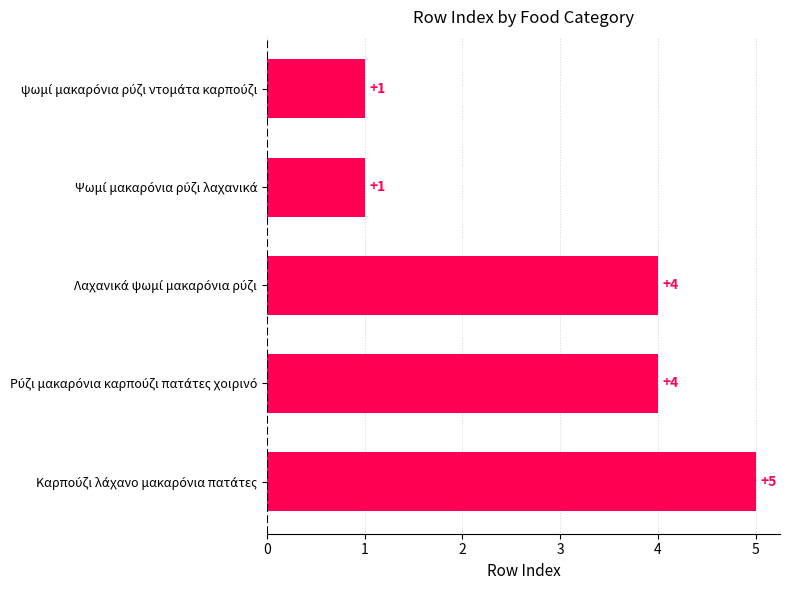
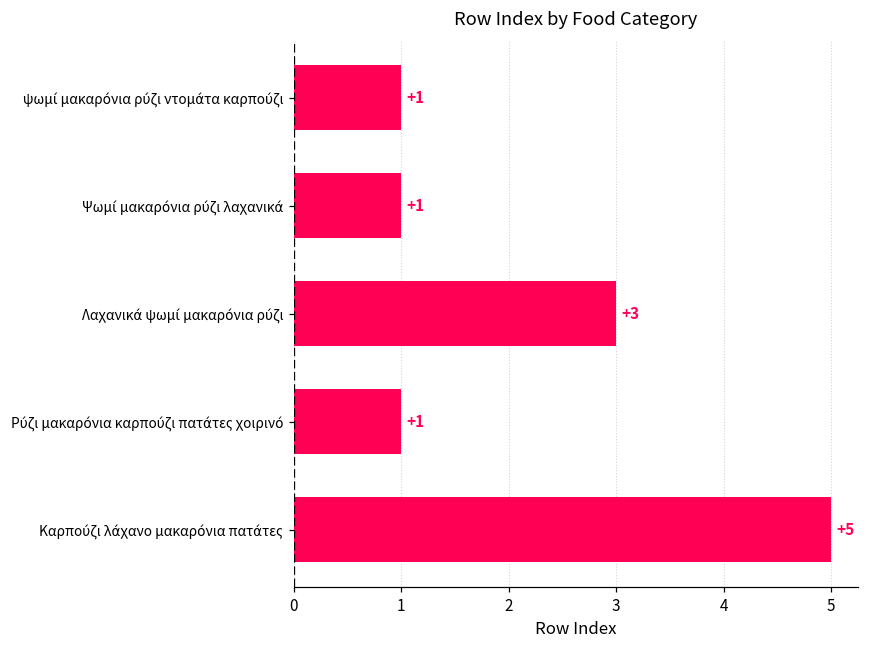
Λαχανικά ψωμί μακαρόνια ρύζι: +4 -> +3
Ρύζι μακαρόνια καρπούζι πατάτες χοιρινό: +4 -> +1
